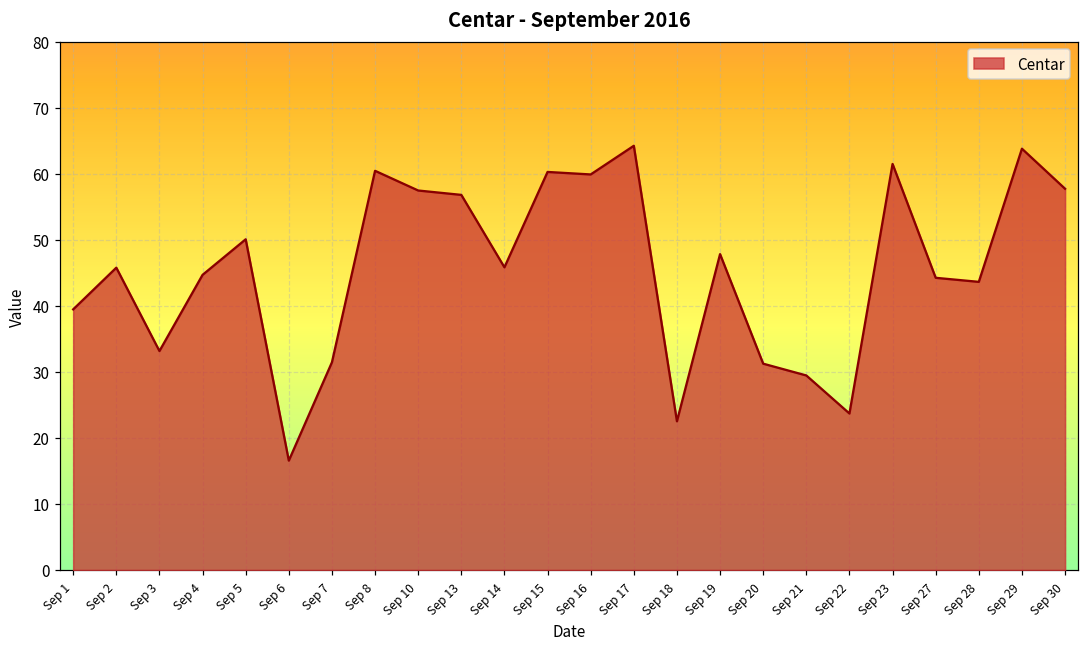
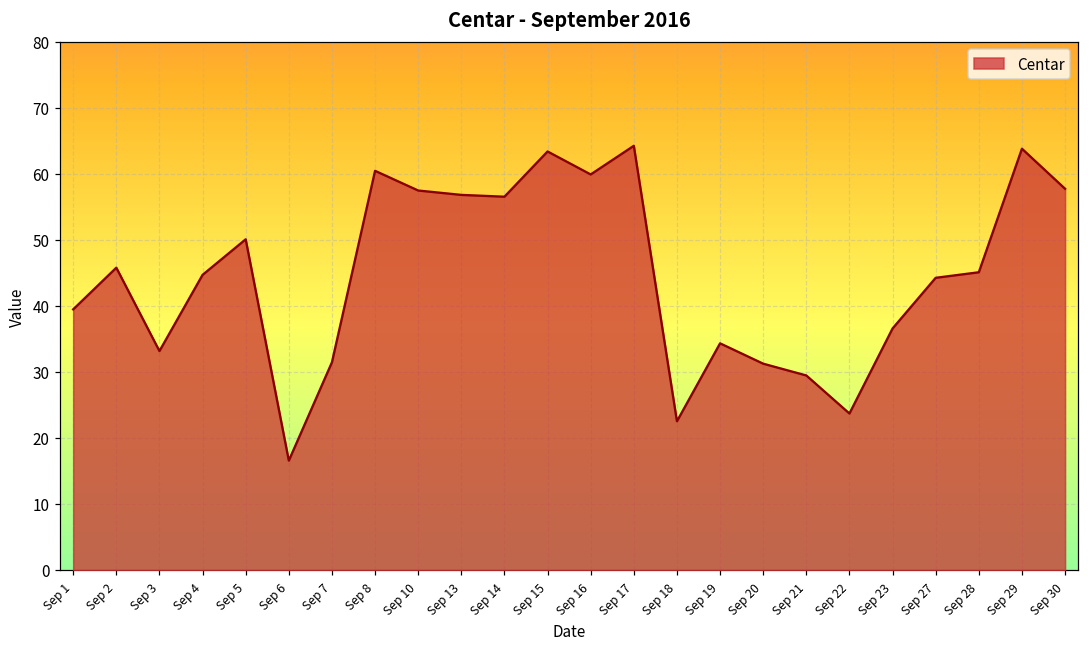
Sep 14: 46 -> 57
Sep 15: 60 -> 63
Sep 19: 48 -> 34
Sep 23: 61 -> 37
Sep 28: 44 -> 45
